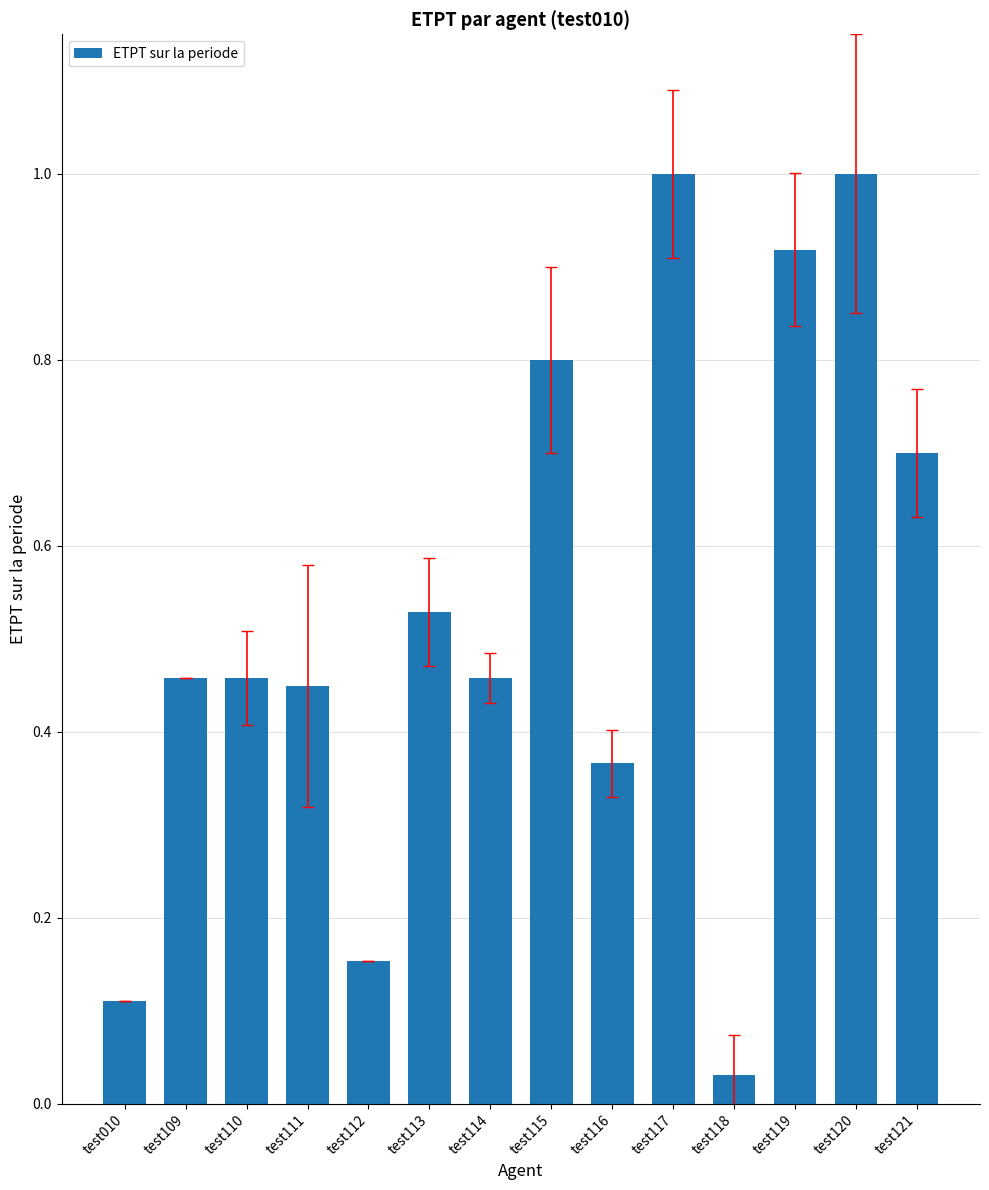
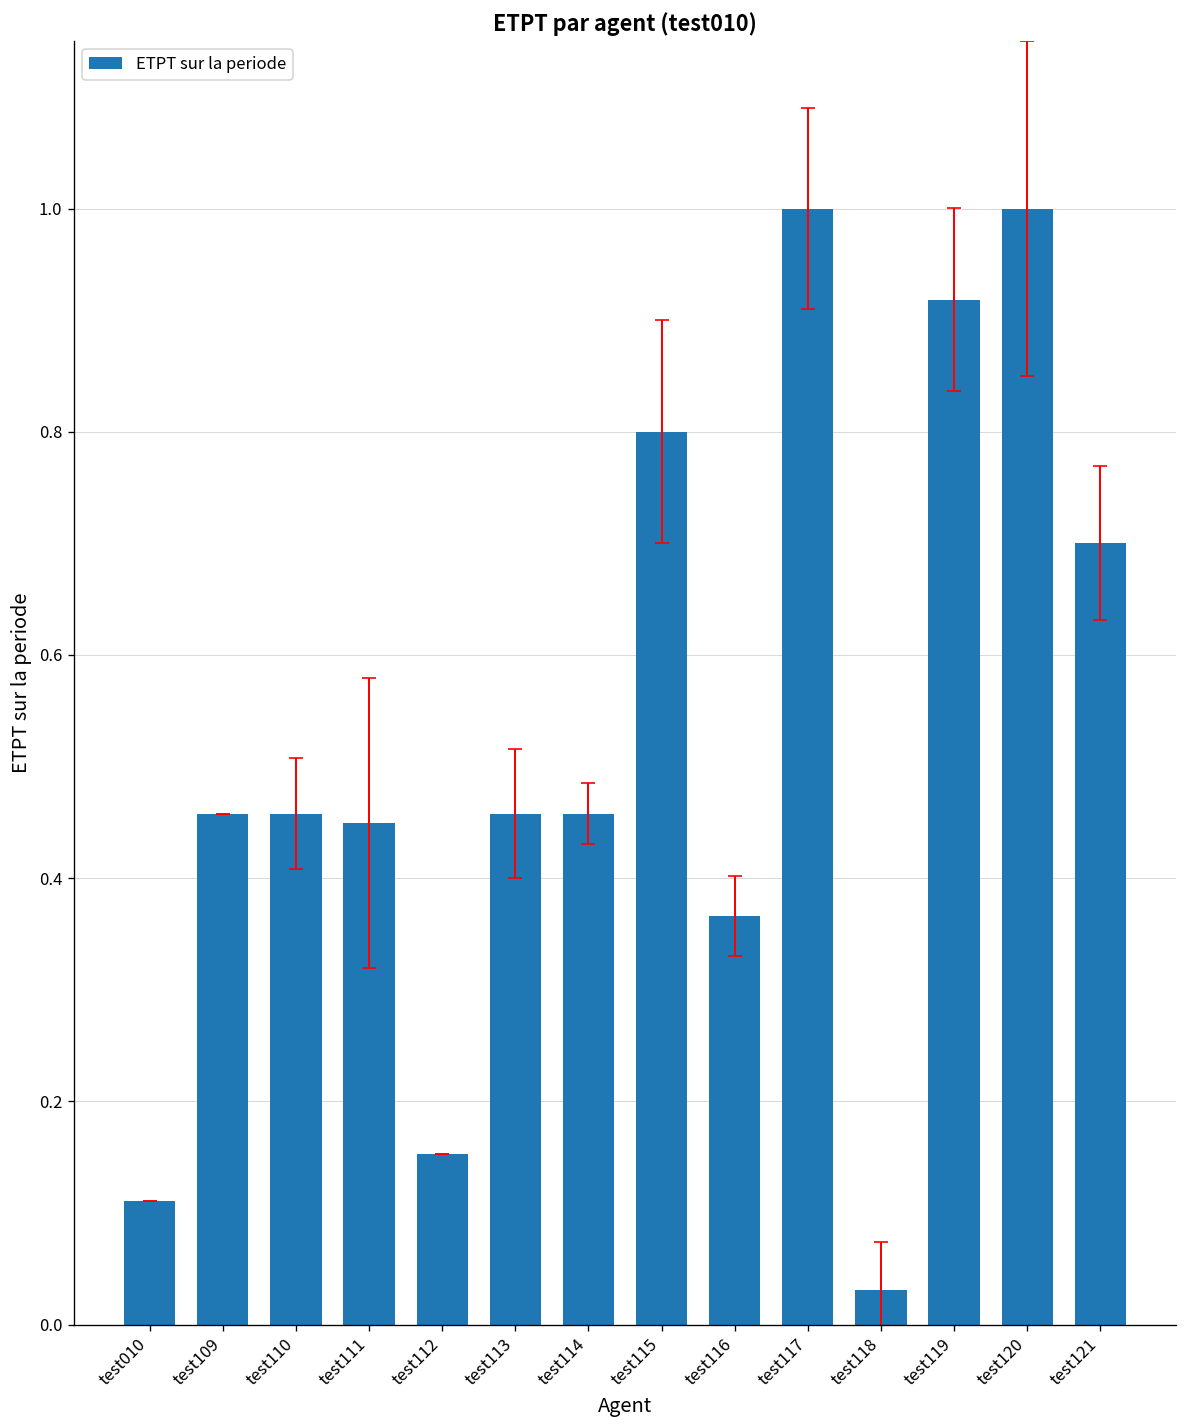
ETPT sur la periode, test113: 0.53 -> 0.46
